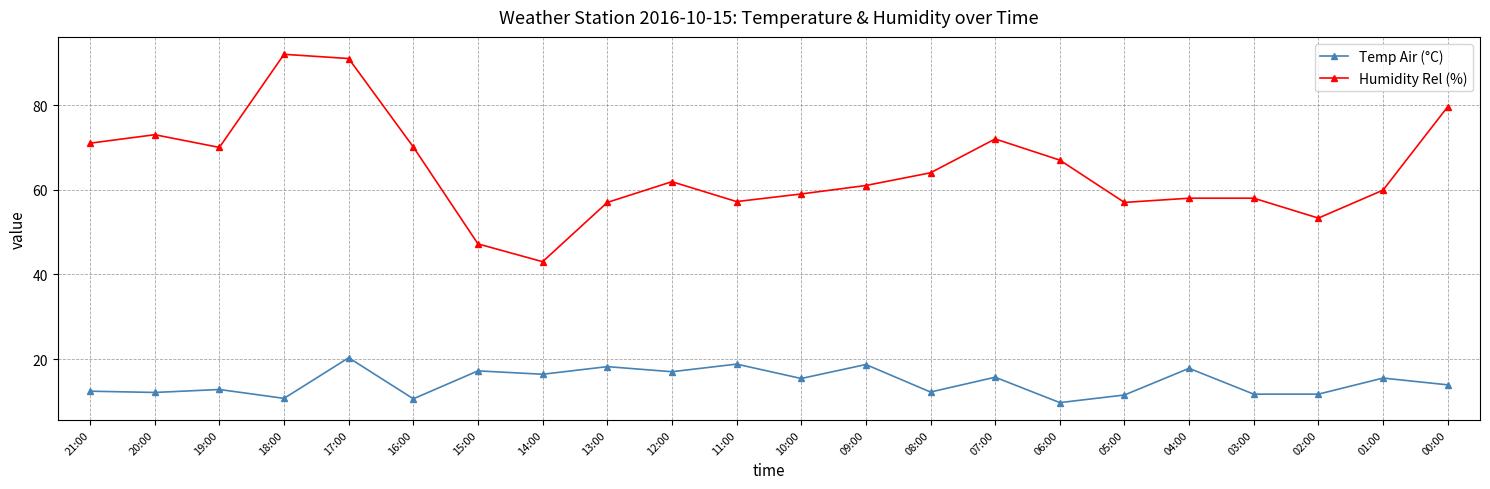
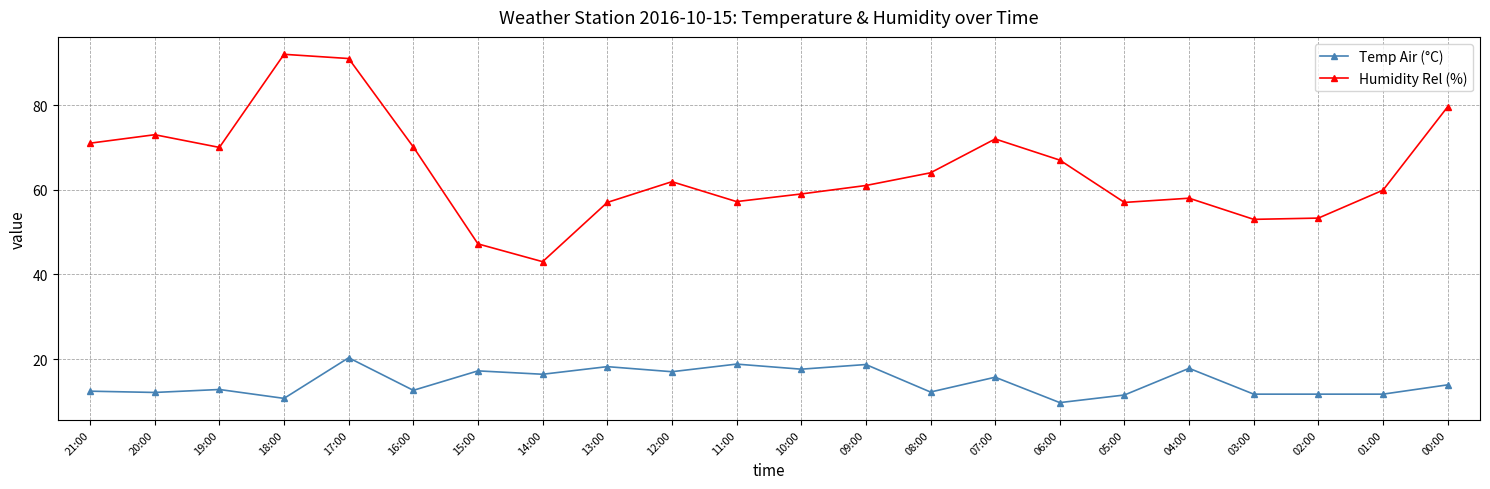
Temp Air (°C), 16:00: 11 -> 13
Temp Air (°C), 10:00: 15 -> 18
Humidity Rel (%), 03:00: 58 -> 53
Temp Air (°C), 01:00: 16 -> 12
